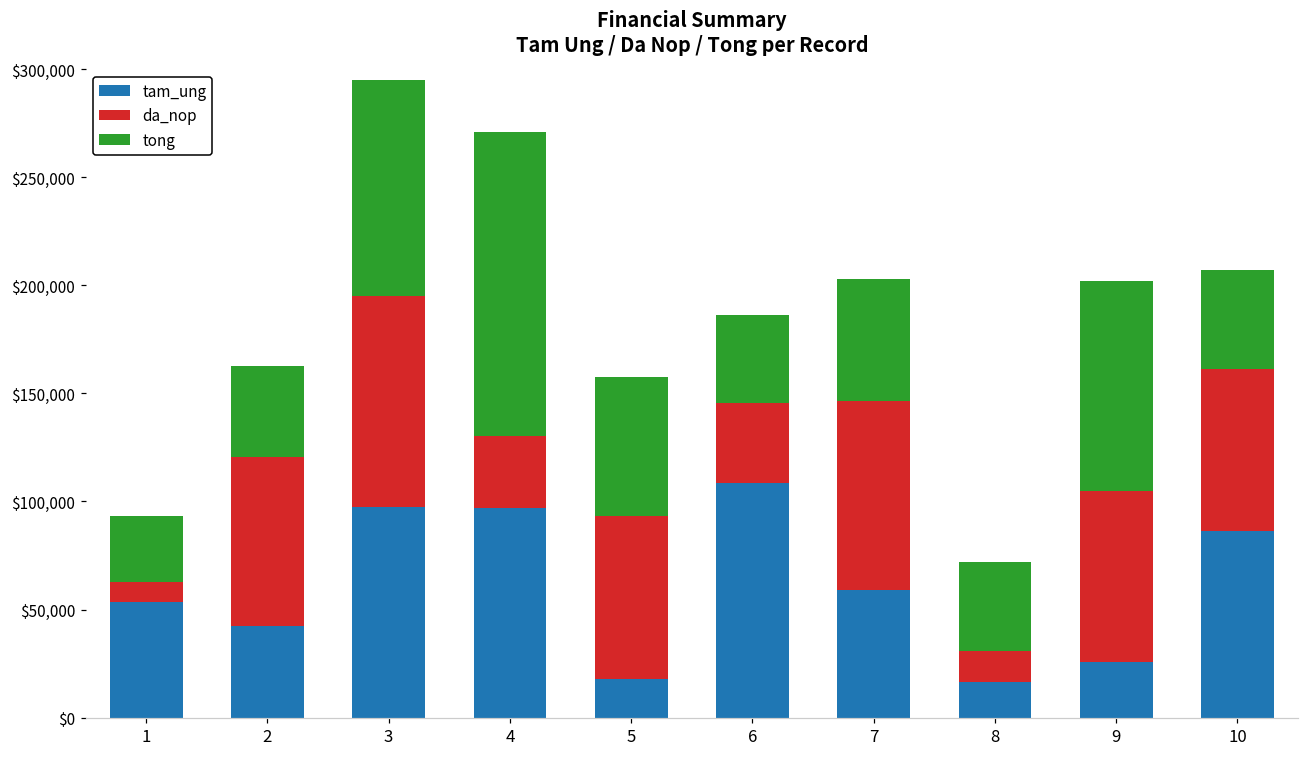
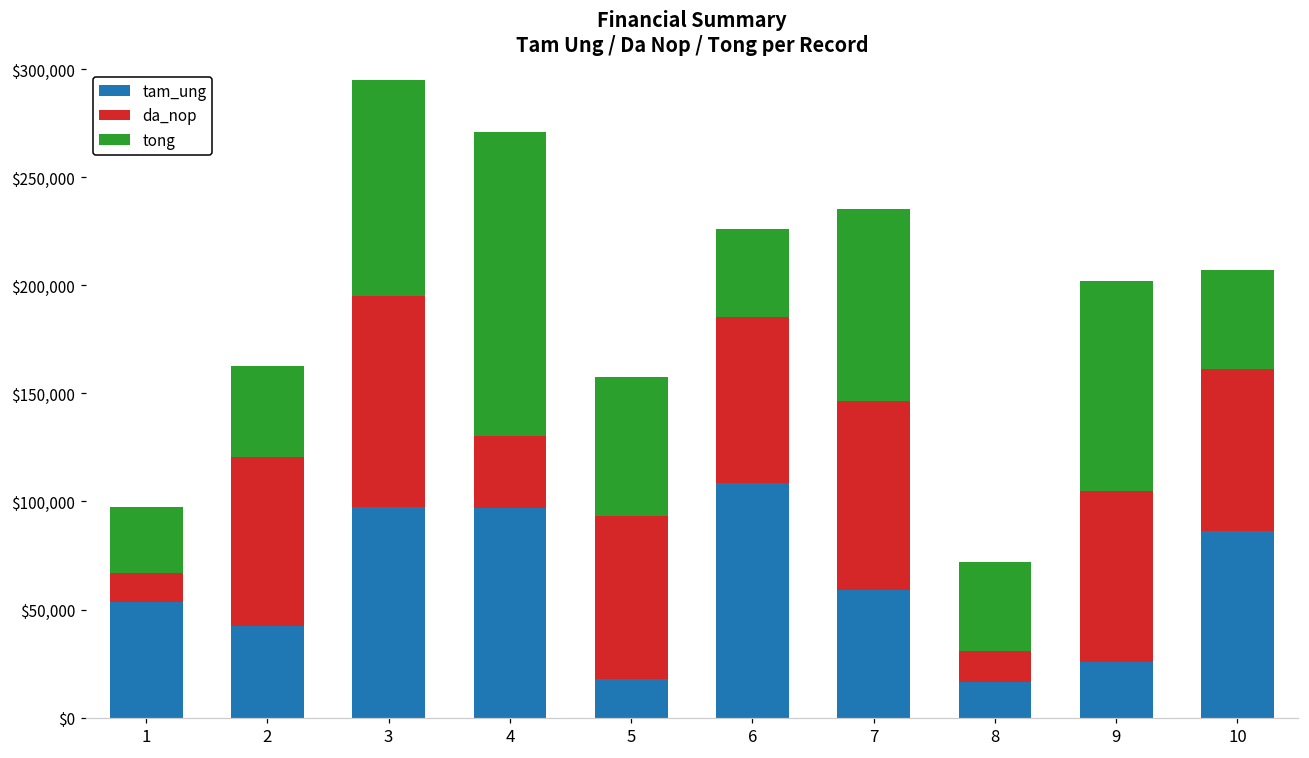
da_nop, 1: $9,000 -> $14,000
da_nop, 6: $37,000 -> $77,000
tong, 7: $56,000 -> $89,000
